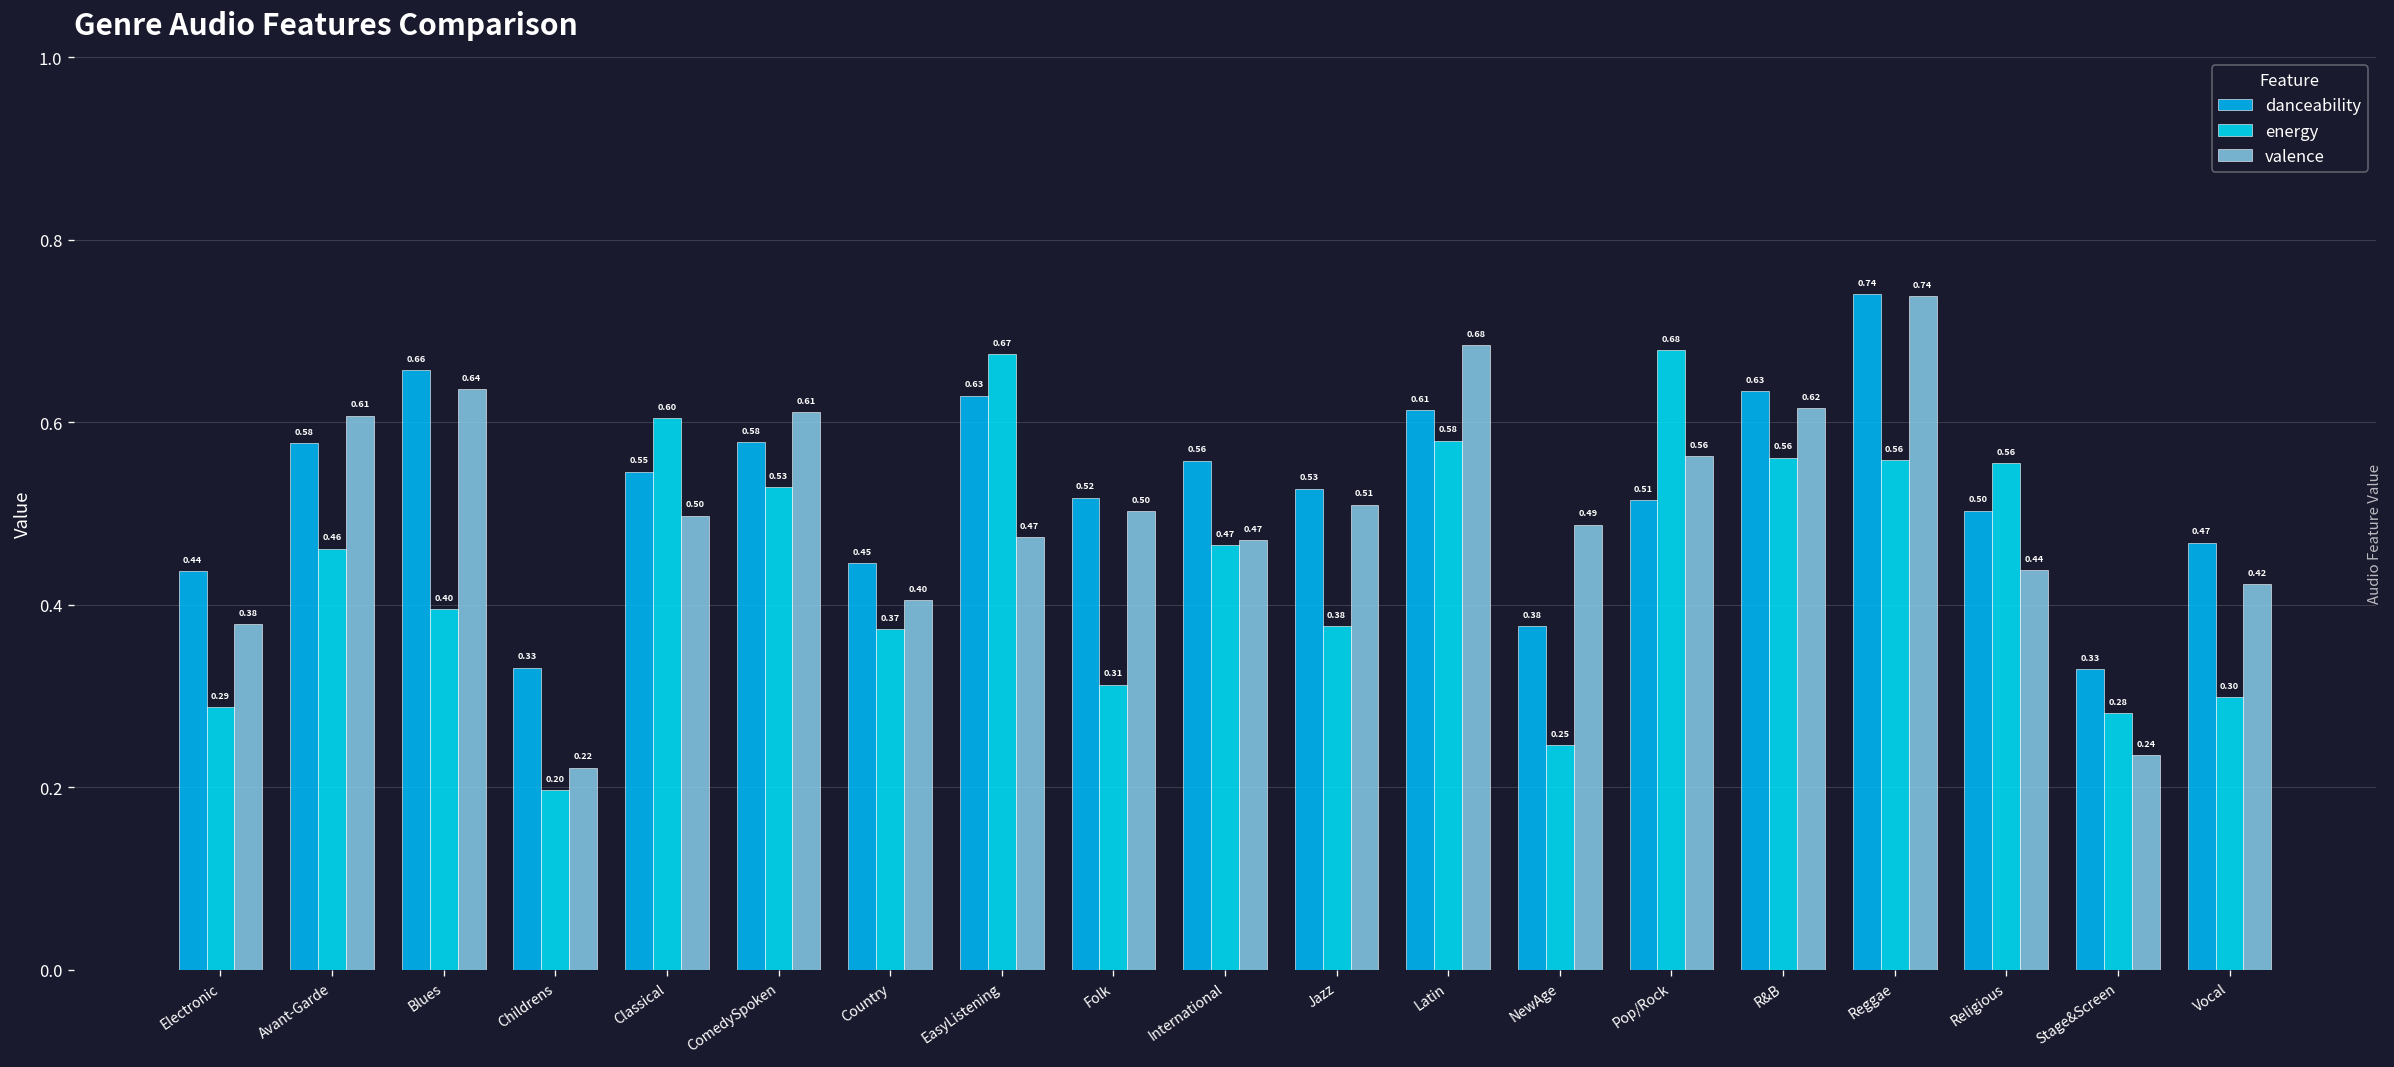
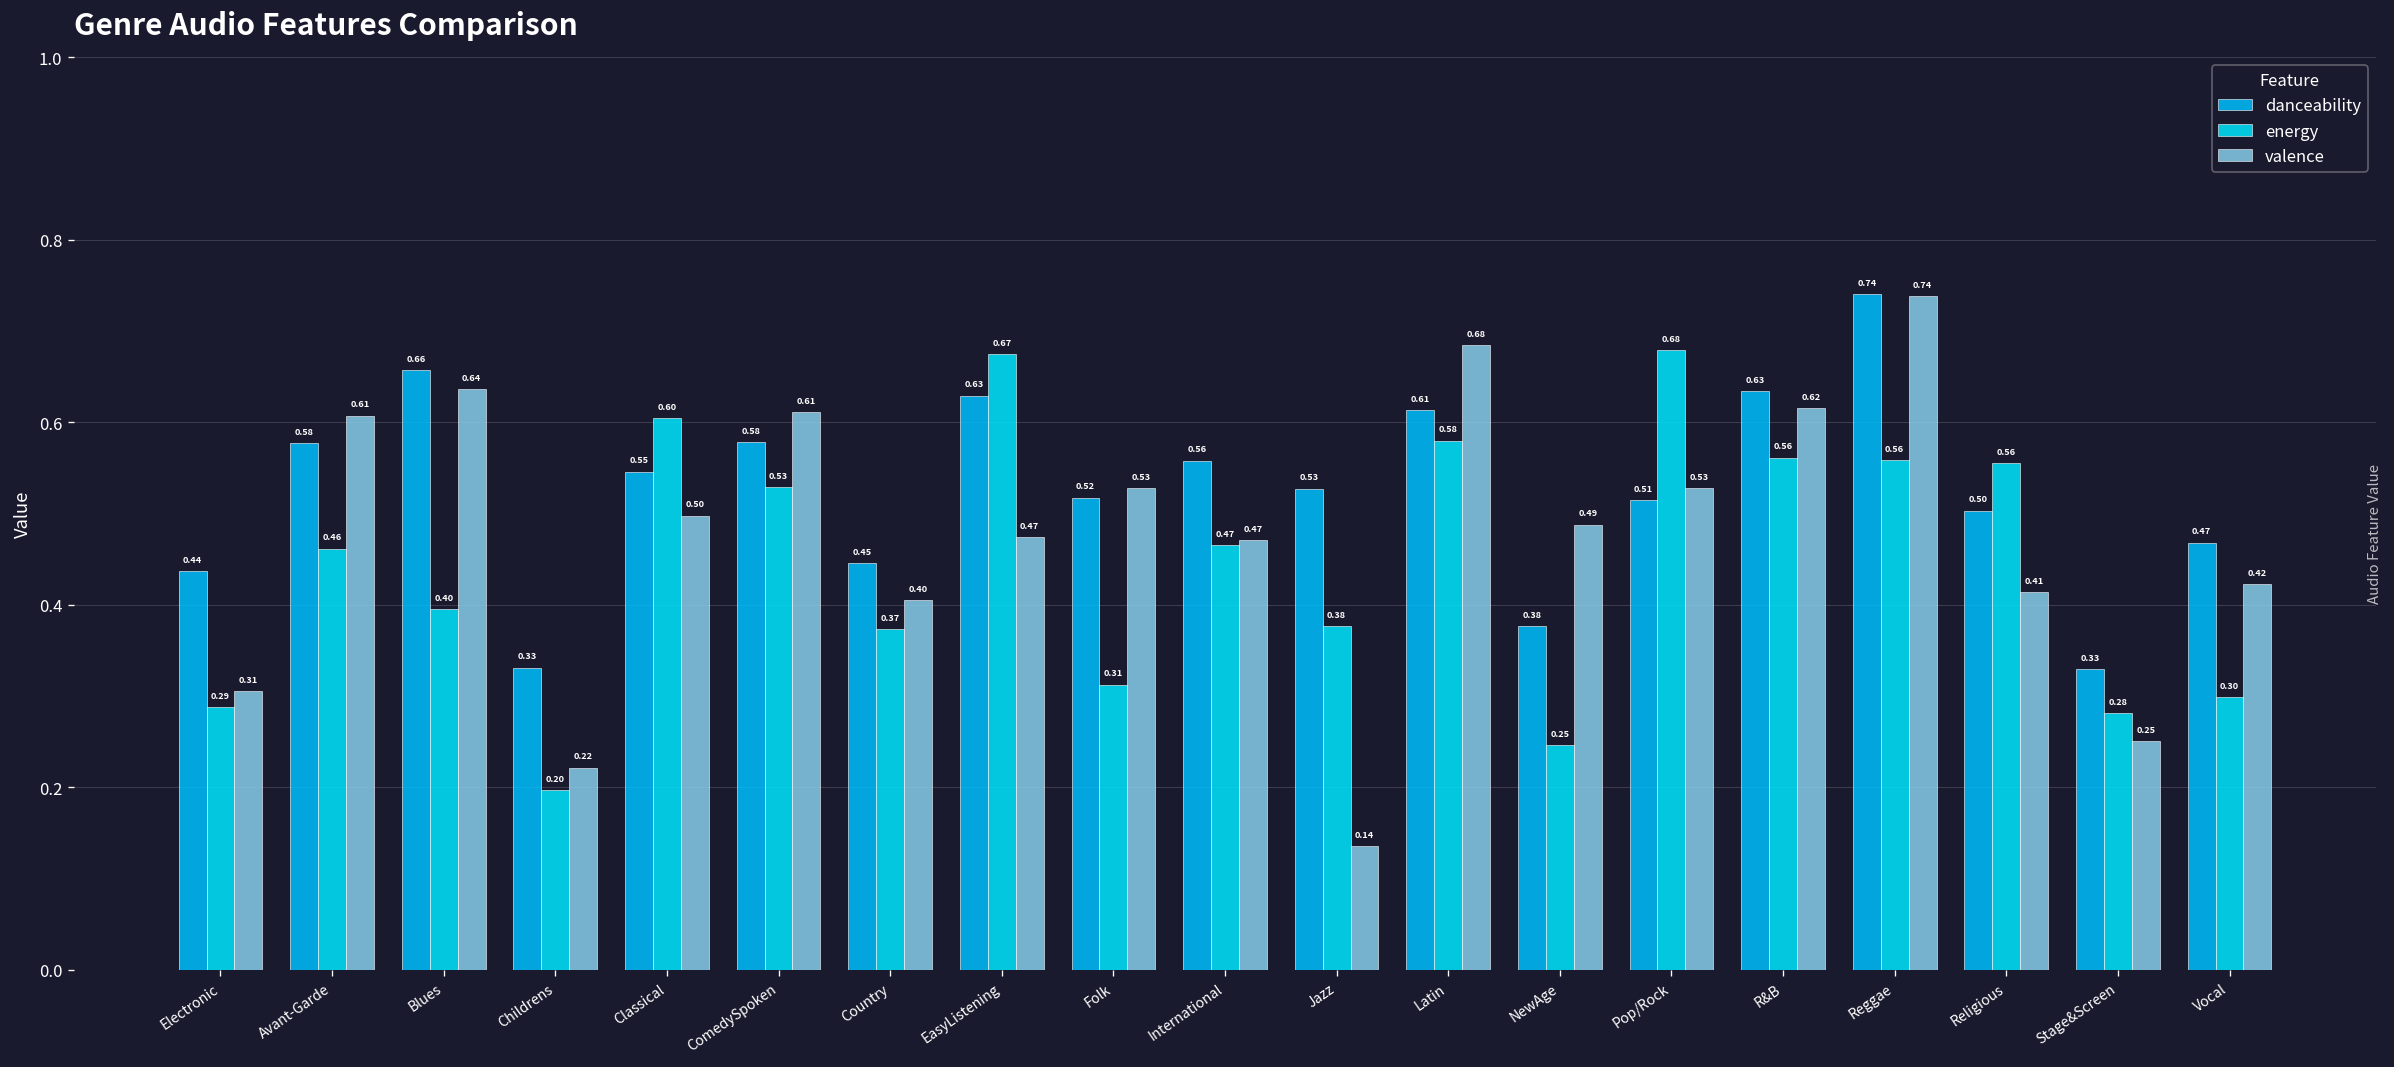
valence, Electronic: 0.38 -> 0.31
valence, Folk: 0.50 -> 0.53
valence, Jazz: 0.51 -> 0.14
valence, Pop/Rock: 0.56 -> 0.53
valence, Religious: 0.44 -> 0.41
valence, Stage&Screen: 0.24 -> 0.25
